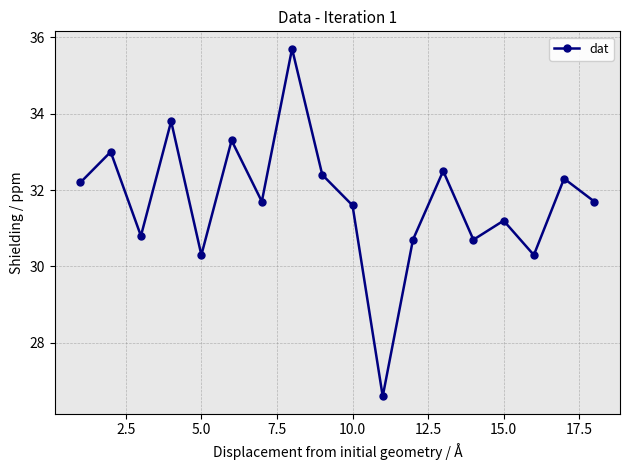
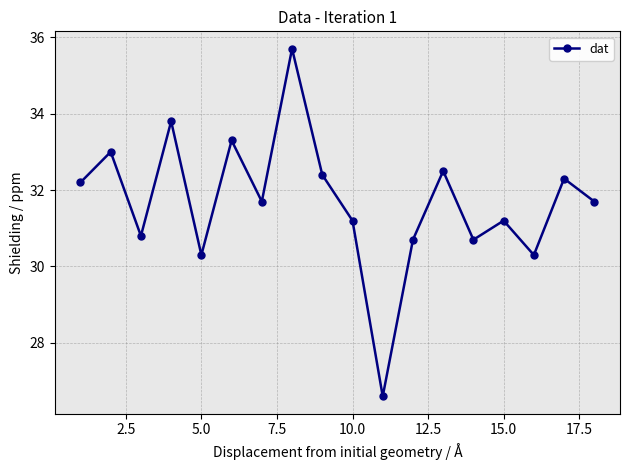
10.0: 31.6 -> 31.2
